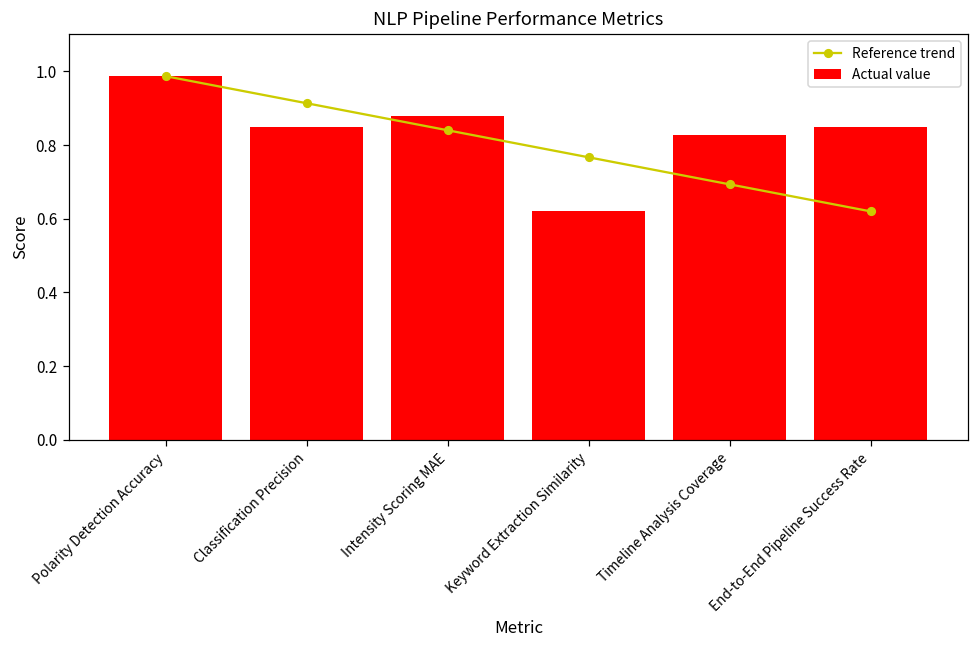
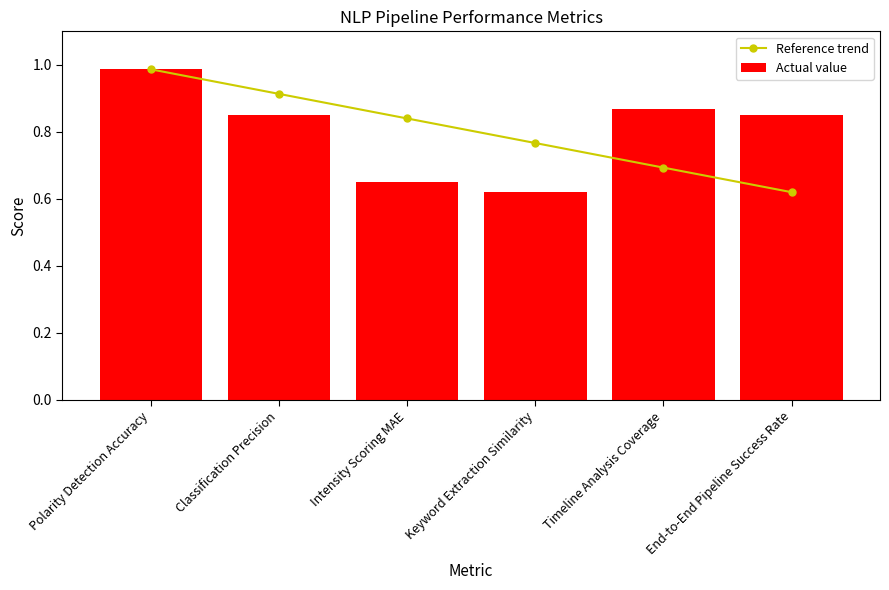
Actual value, Intensity Scoring MAE: 0.88 -> 0.65
Actual value, Timeline Analysis Coverage: 0.83 -> 0.87
